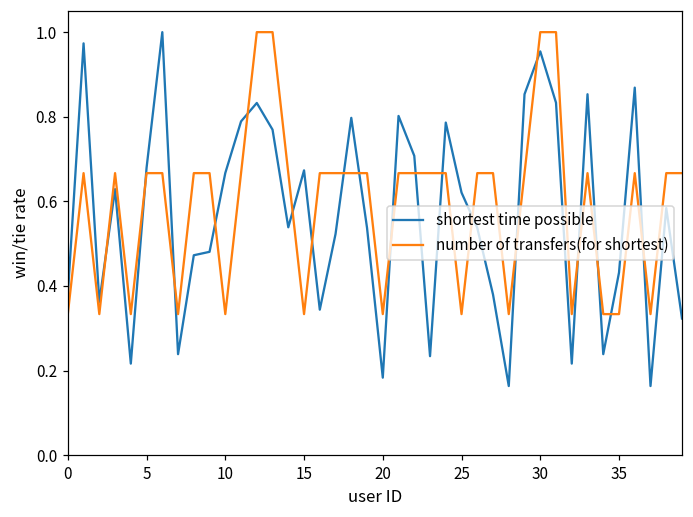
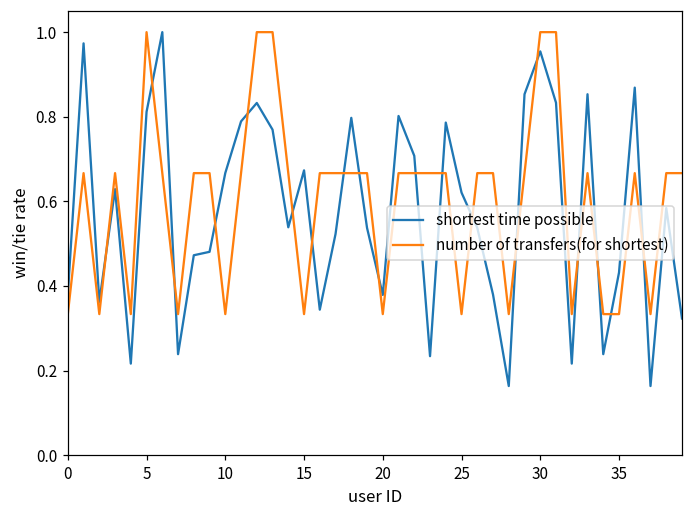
shortest time possible, 5: 0.68 -> 0.81
number of transfers(for shortest), 5: 0.67 -> 1.00
shortest time possible, 20: 0.18 -> 0.38
